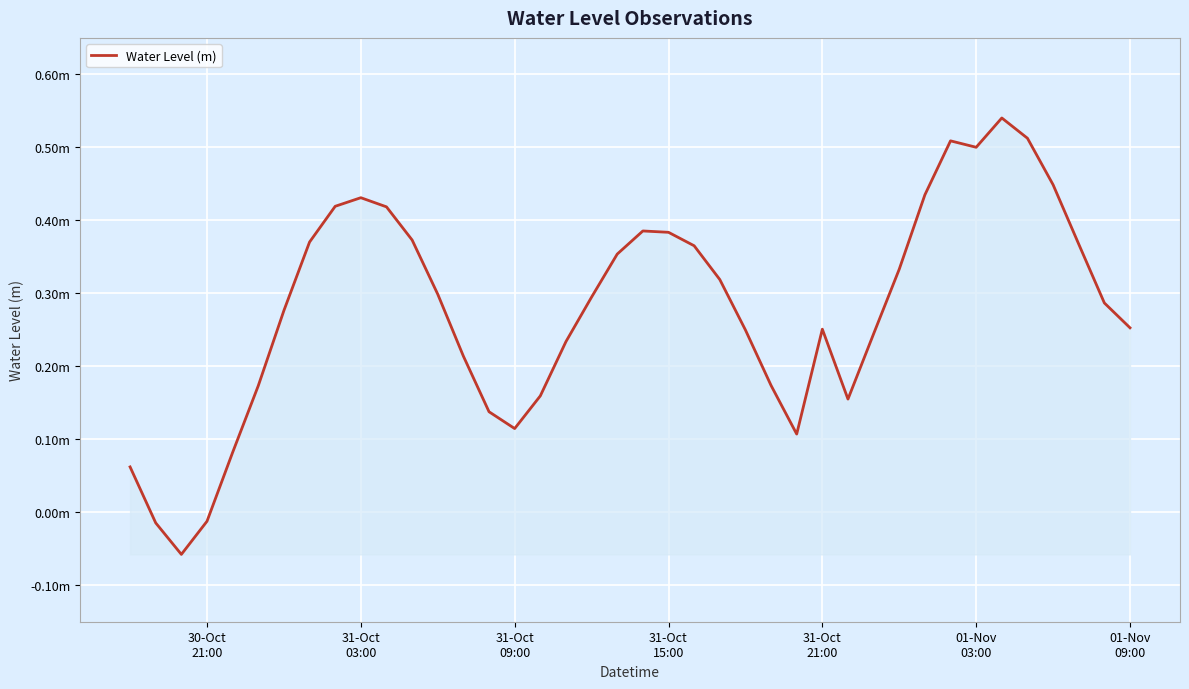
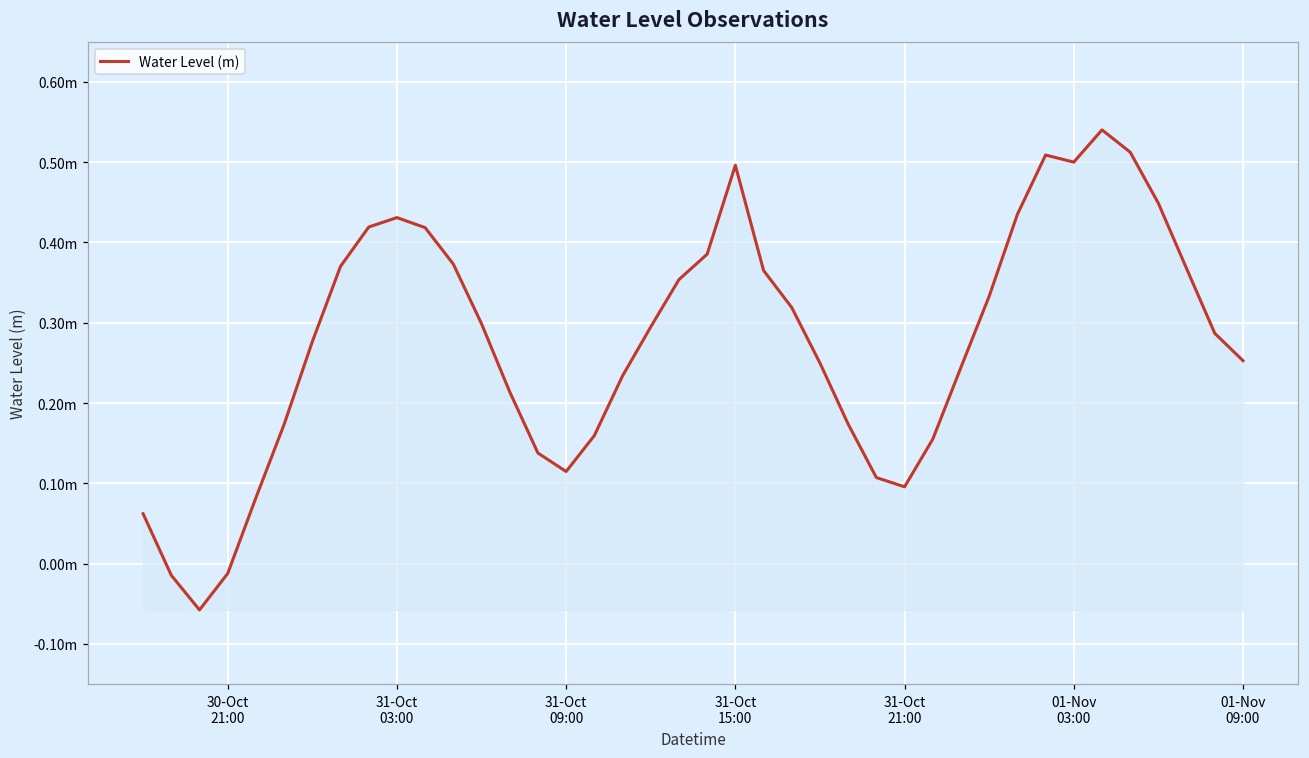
31-Oct 15:00: 0.38m -> 0.50m
31-Oct 21:00: 0.25m -> 0.10m
